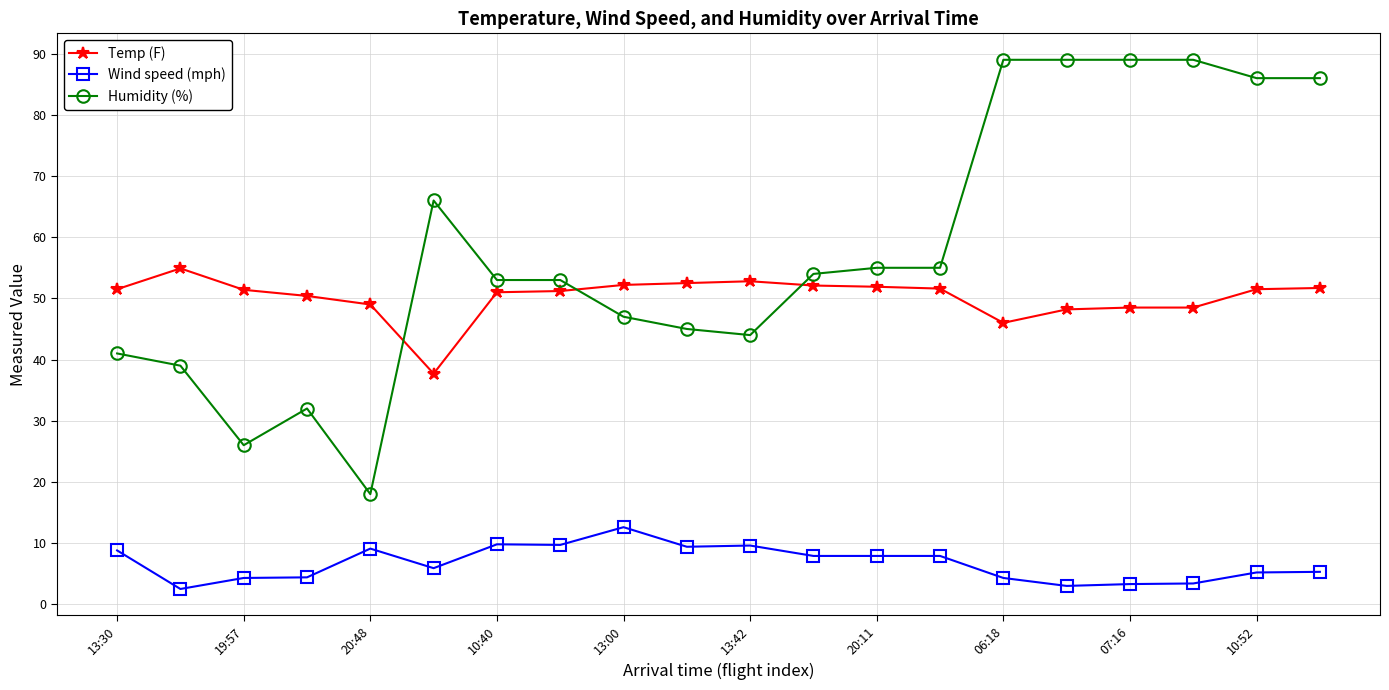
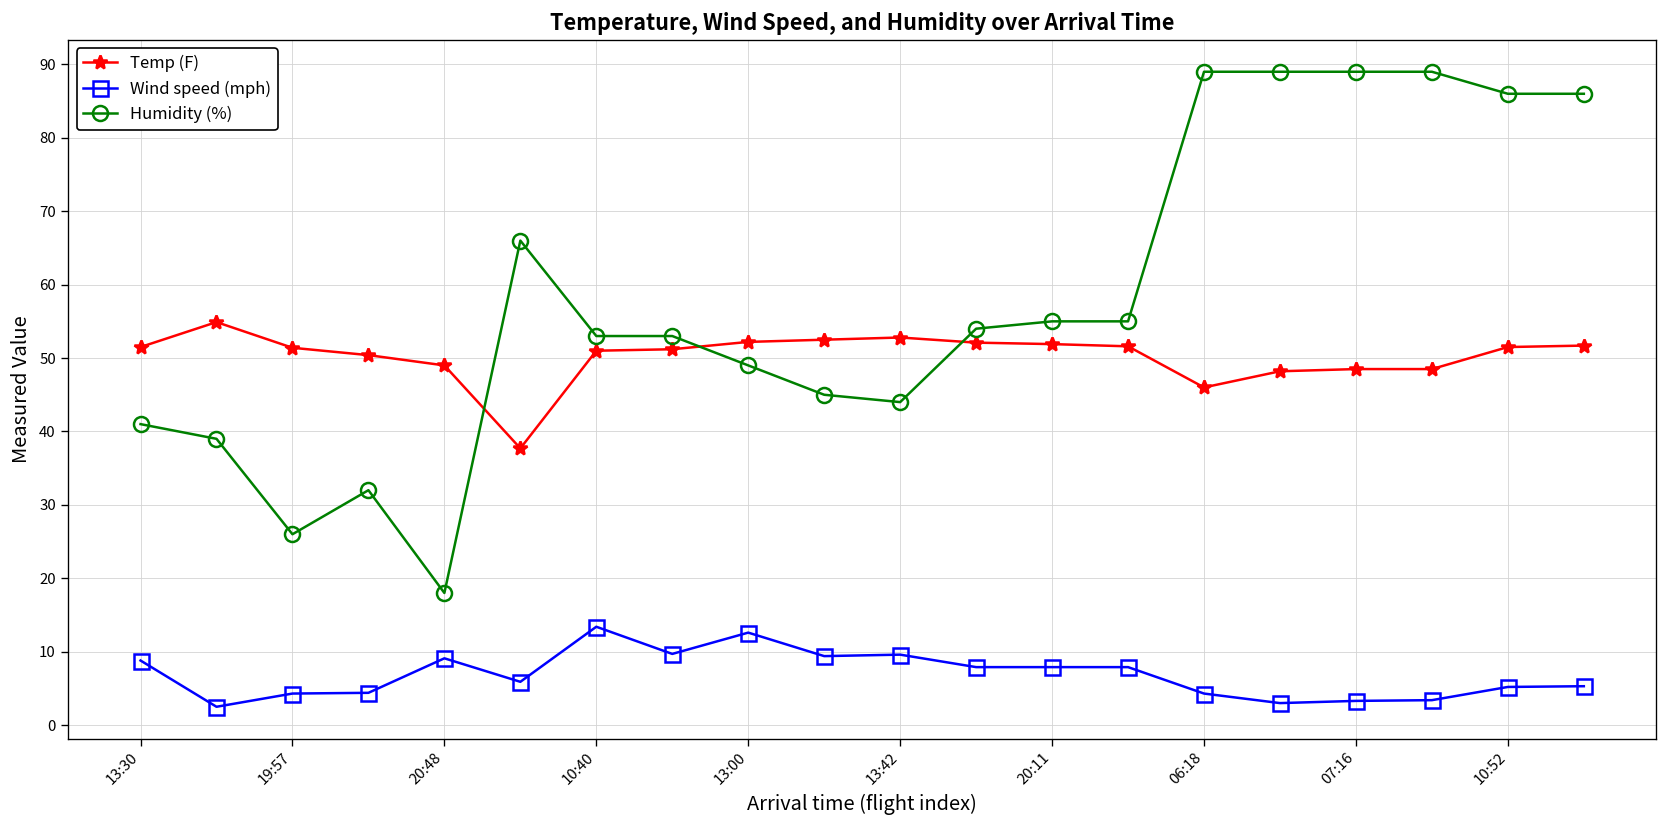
Wind speed (mph), 10:40: 10 -> 13
Humidity (%), 13:00: 47 -> 49
